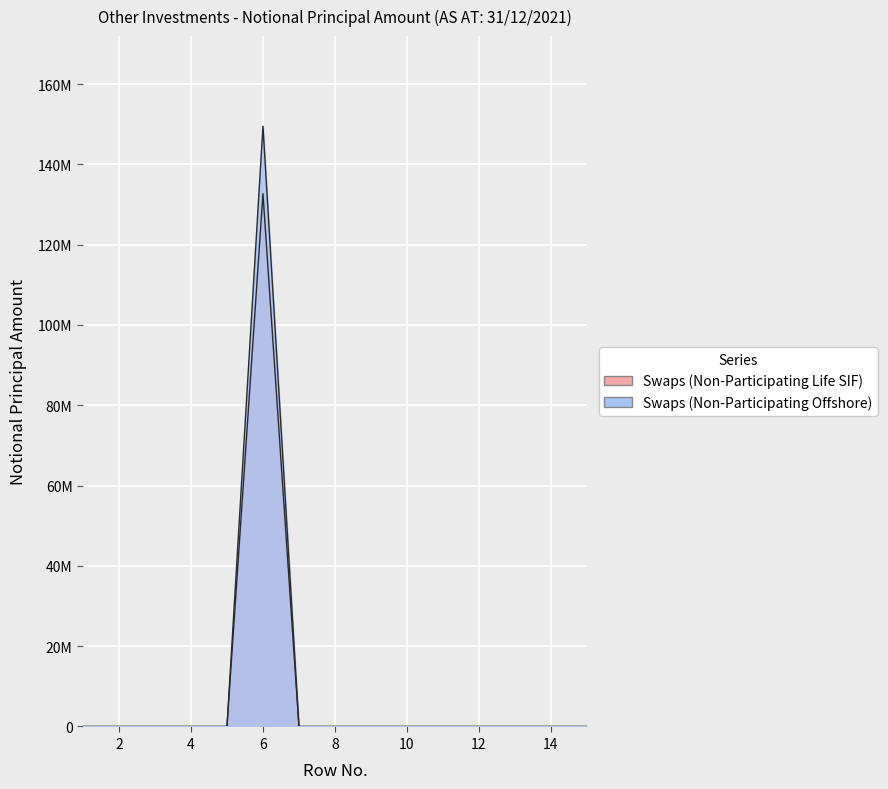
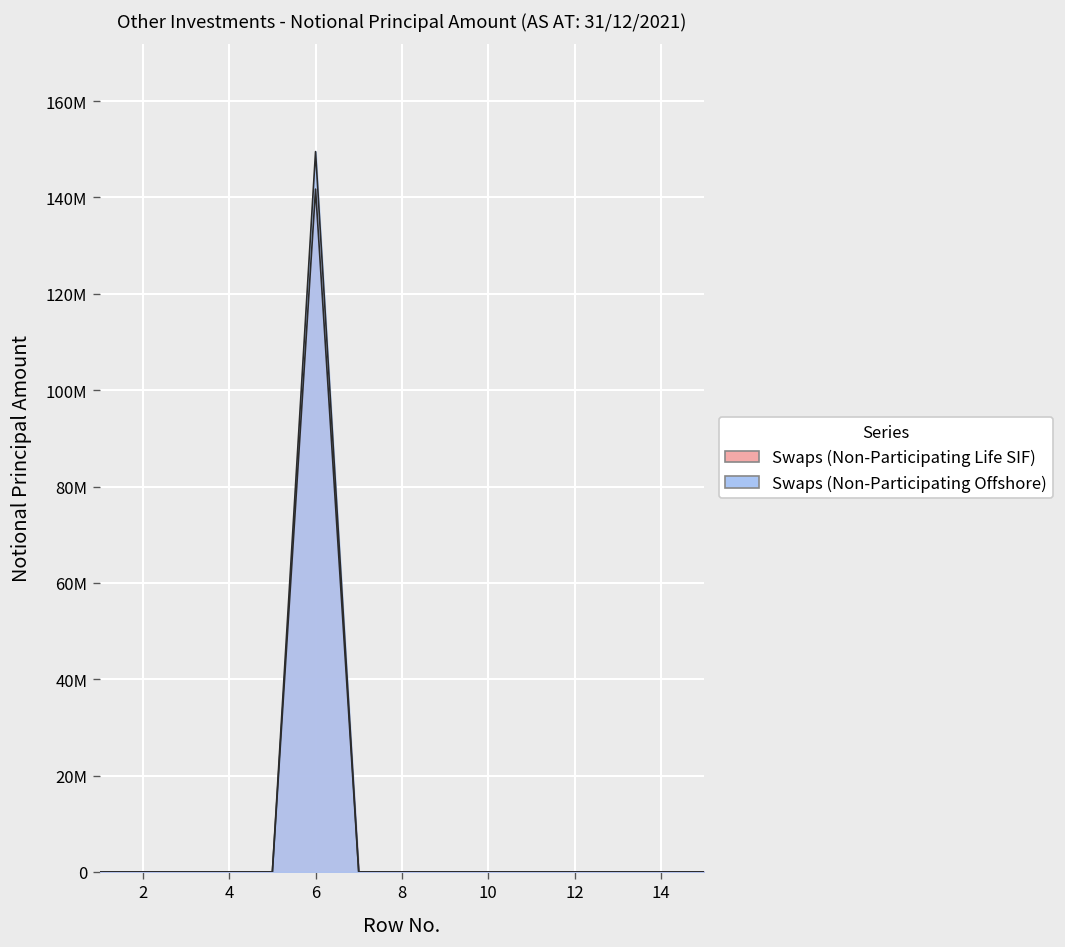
Swaps (Non-Participating Life SIF), 6: 133000000 -> 142000000
